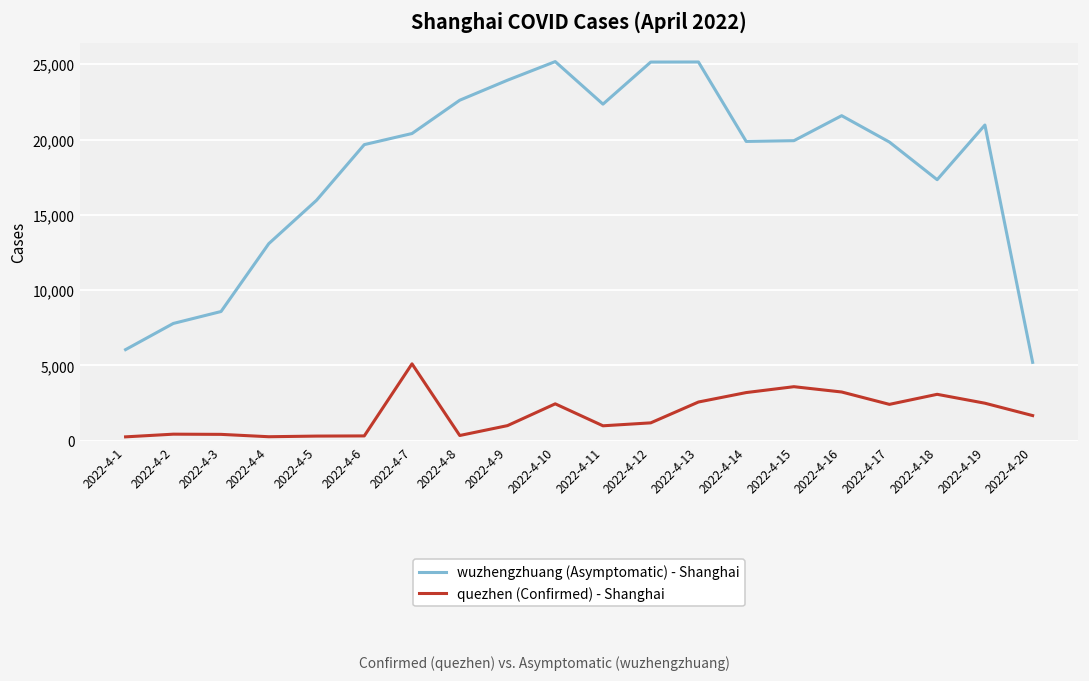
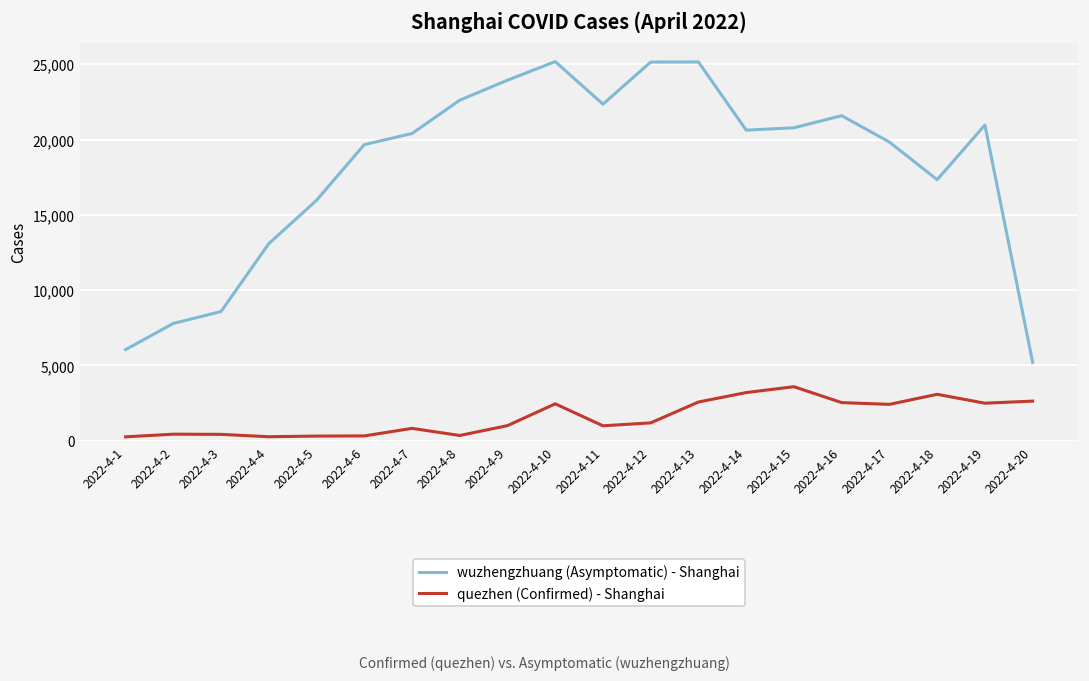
quezhen (Confirmed) - Shanghai, 2022-4-7: 5,100 -> 800
wuzhengzhuang (Asymptomatic) - Shanghai, 2022-4-14: 19,900 -> 20,600
wuzhengzhuang (Asymptomatic) - Shanghai, 2022-4-15: 19,900 -> 20,800
quezhen (Confirmed) - Shanghai, 2022-4-16: 3,200 -> 2,500
quezhen (Confirmed) - Shanghai, 2022-4-20: 1,700 -> 2,600
